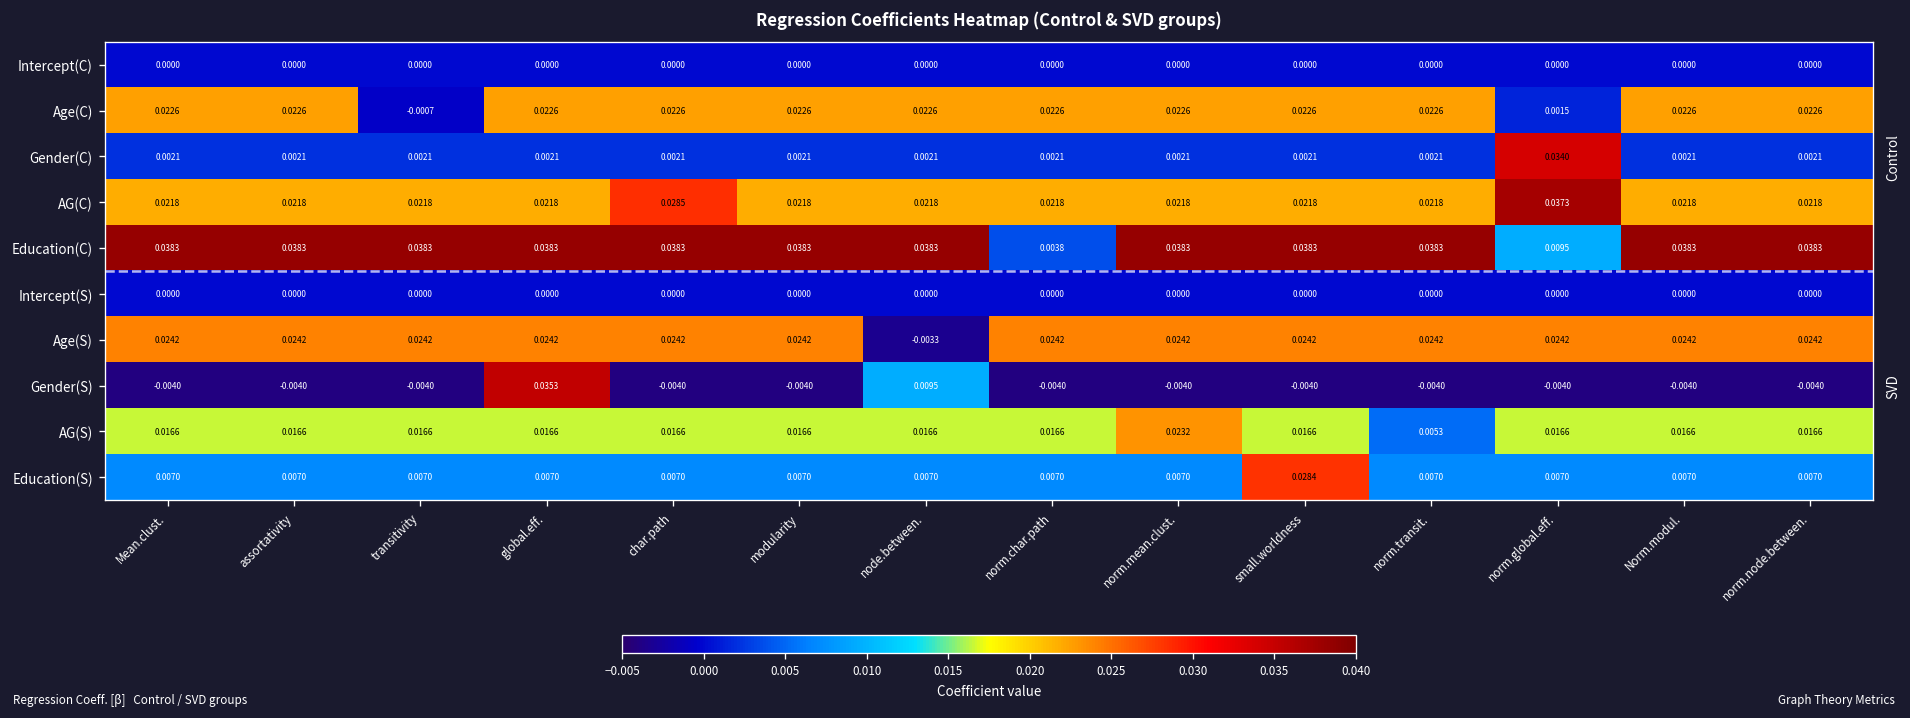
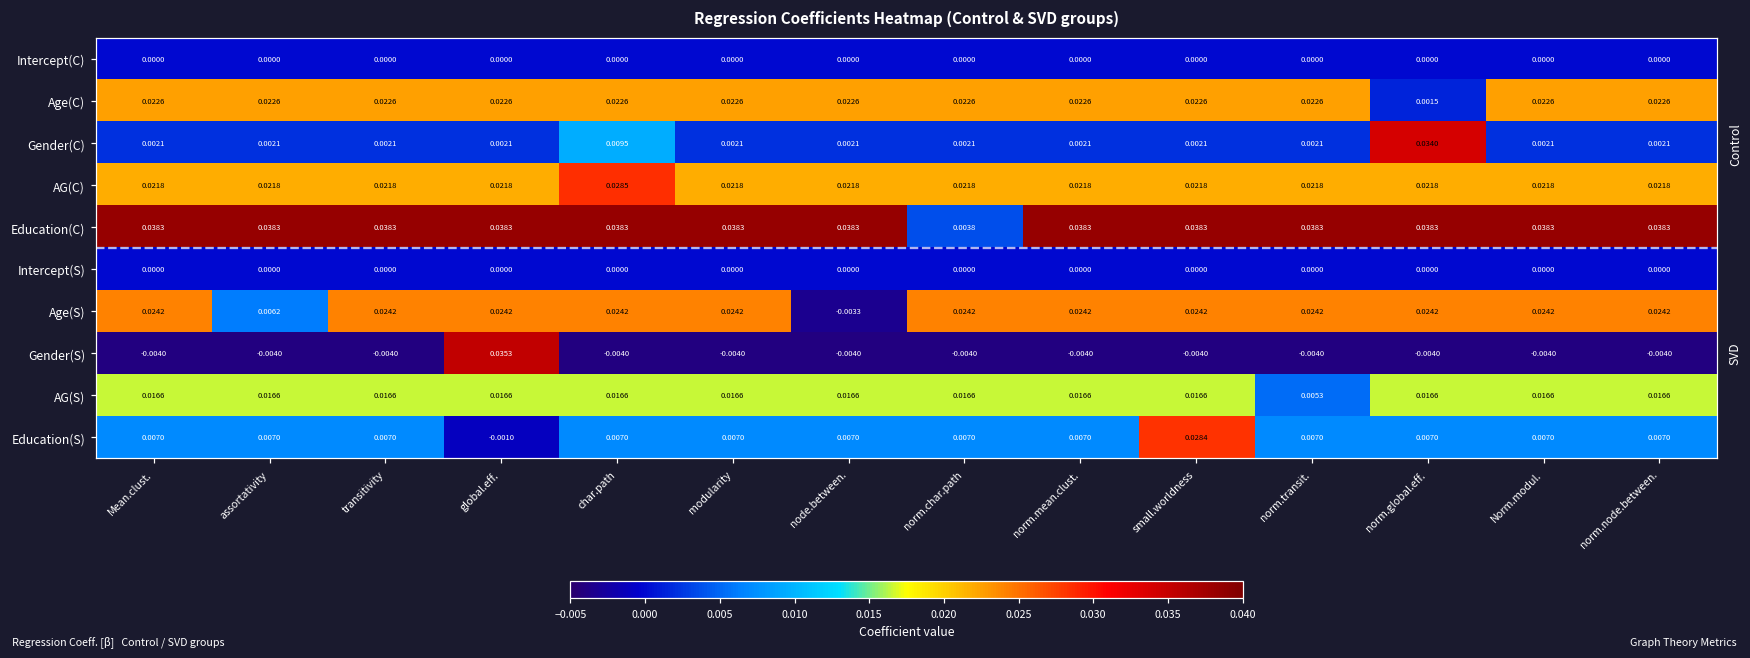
Age(C), transitivity: -0.0007 -> 0.0226
Gender(C), char.path: 0.0021 -> 0.0095
AG(C), norm.global.eff.: 0.0373 -> 0.0218
Education(C), norm.global.eff.: 0.0095 -> 0.0383
Age(S), assortativity: 0.0242 -> 0.0062
Gender(S), node.between.: 0.0095 -> -0.0040
AG(S), norm.mean.clust.: 0.0232 -> 0.0166
Education(S), global.eff.: 0.0070 -> -0.0010
